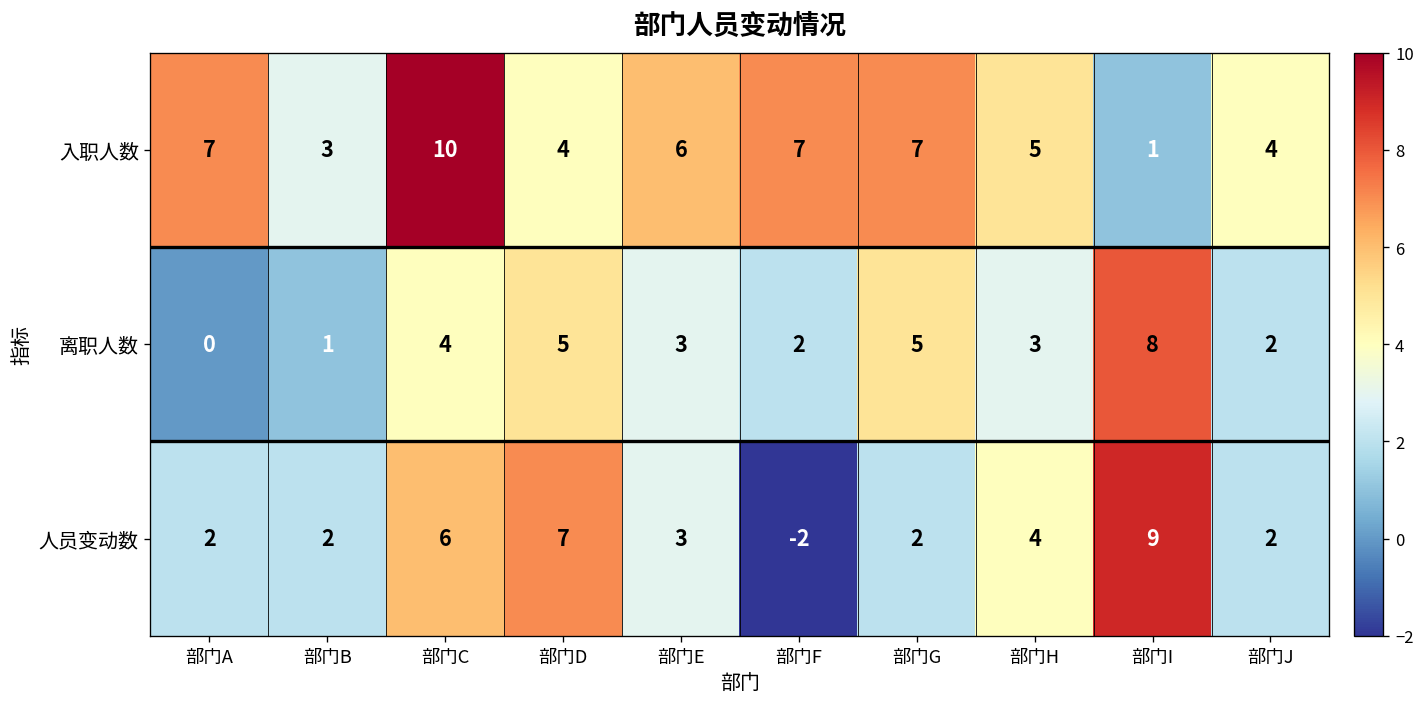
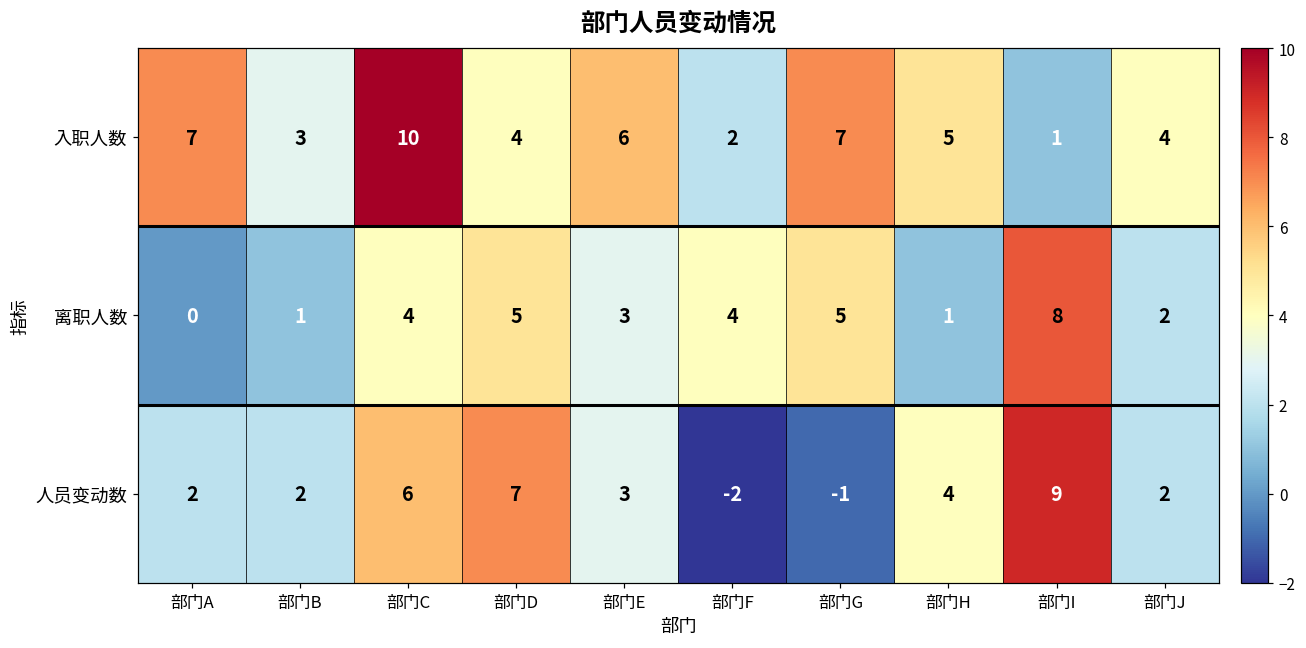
入职人数, 部门F: 7 -> 2
离职人数, 部门F: 2 -> 4
离职人数, 部门H: 3 -> 1
人员变动数, 部门G: 2 -> -1
